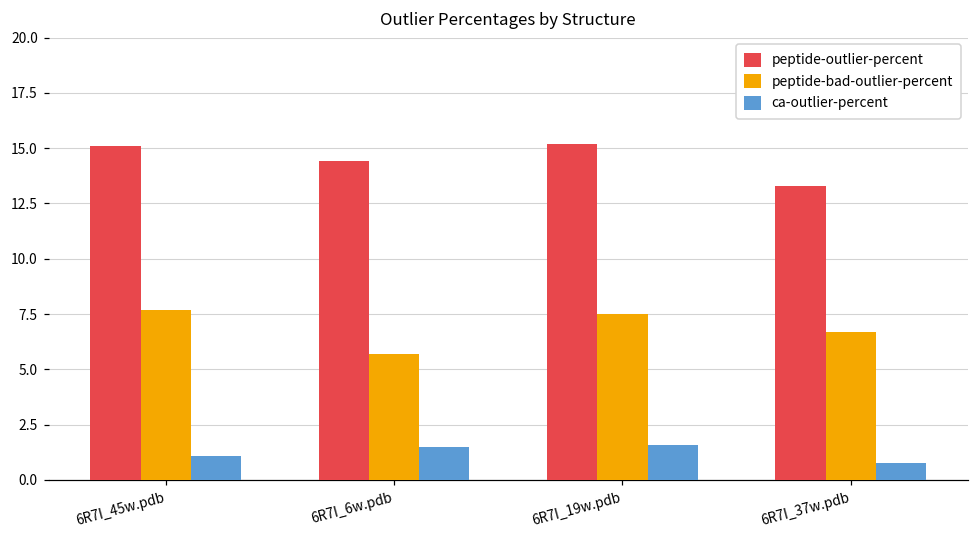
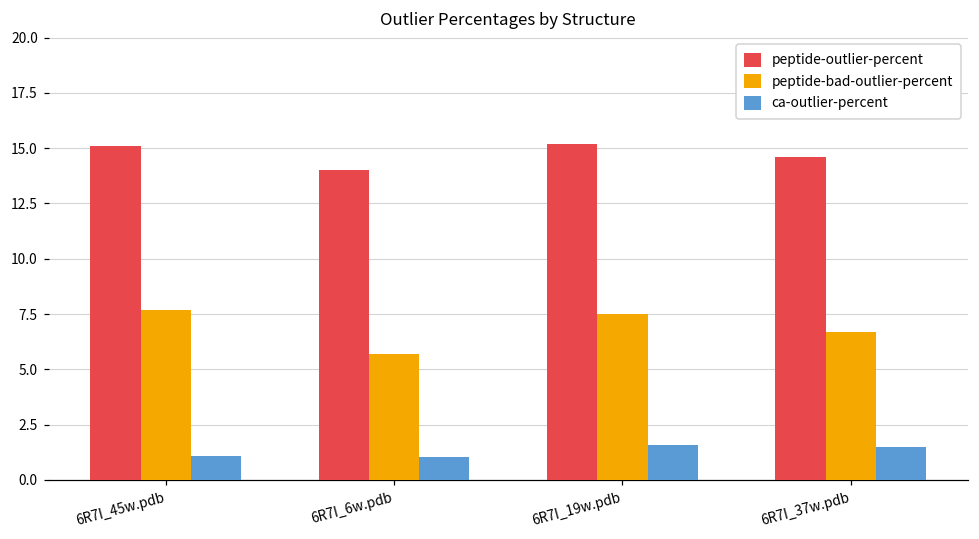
peptide-outlier-percent, 6R7I_6w.pdb: 14.4 -> 14.0
ca-outlier-percent, 6R7I_6w.pdb: 1.5 -> 1.1
peptide-outlier-percent, 6R7I_37w.pdb: 13.3 -> 14.6
ca-outlier-percent, 6R7I_37w.pdb: 0.8 -> 1.5
